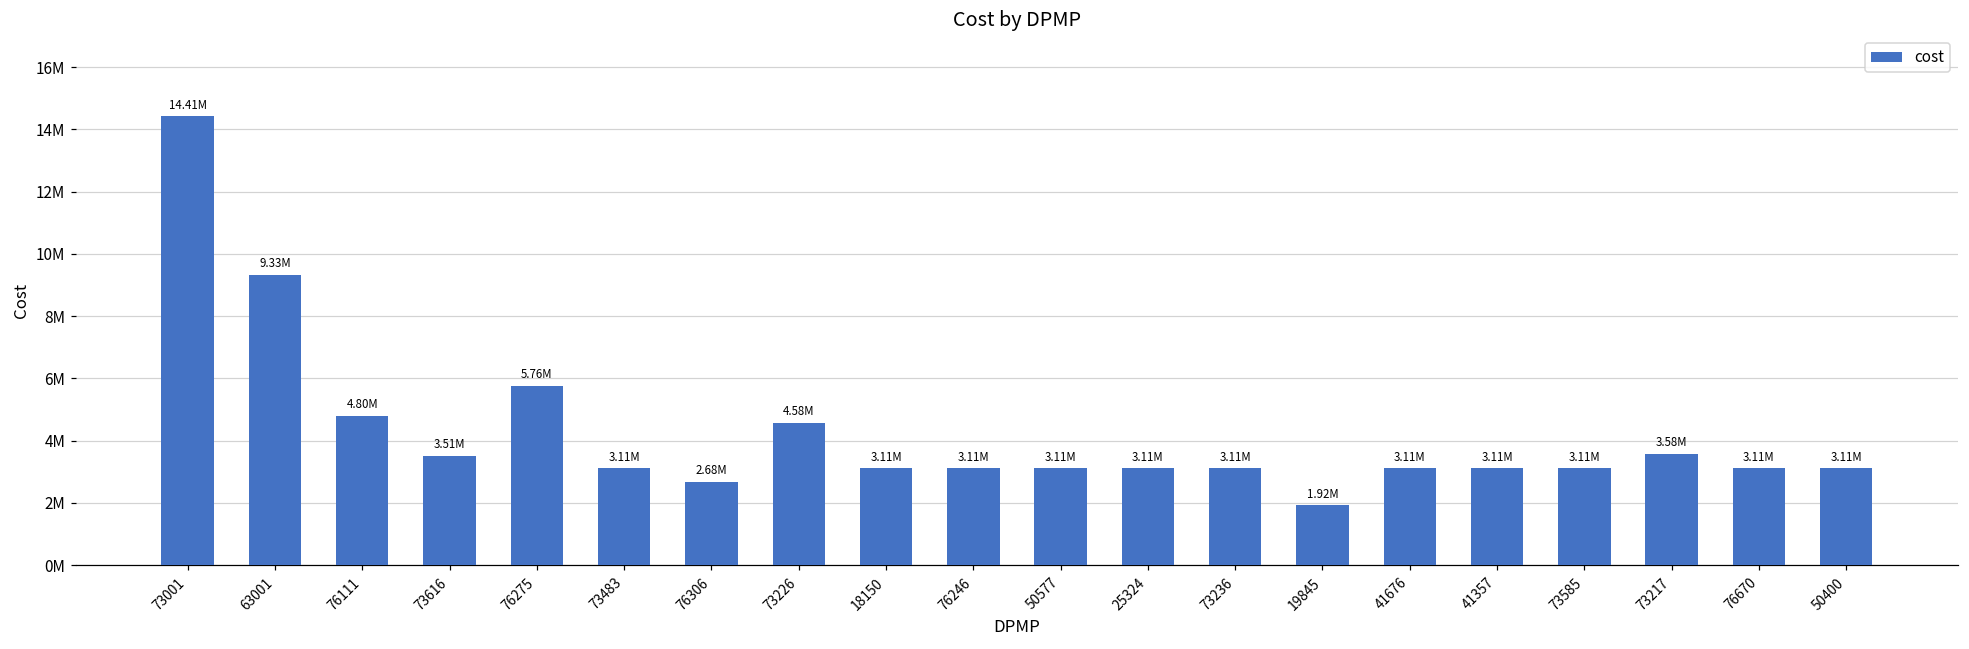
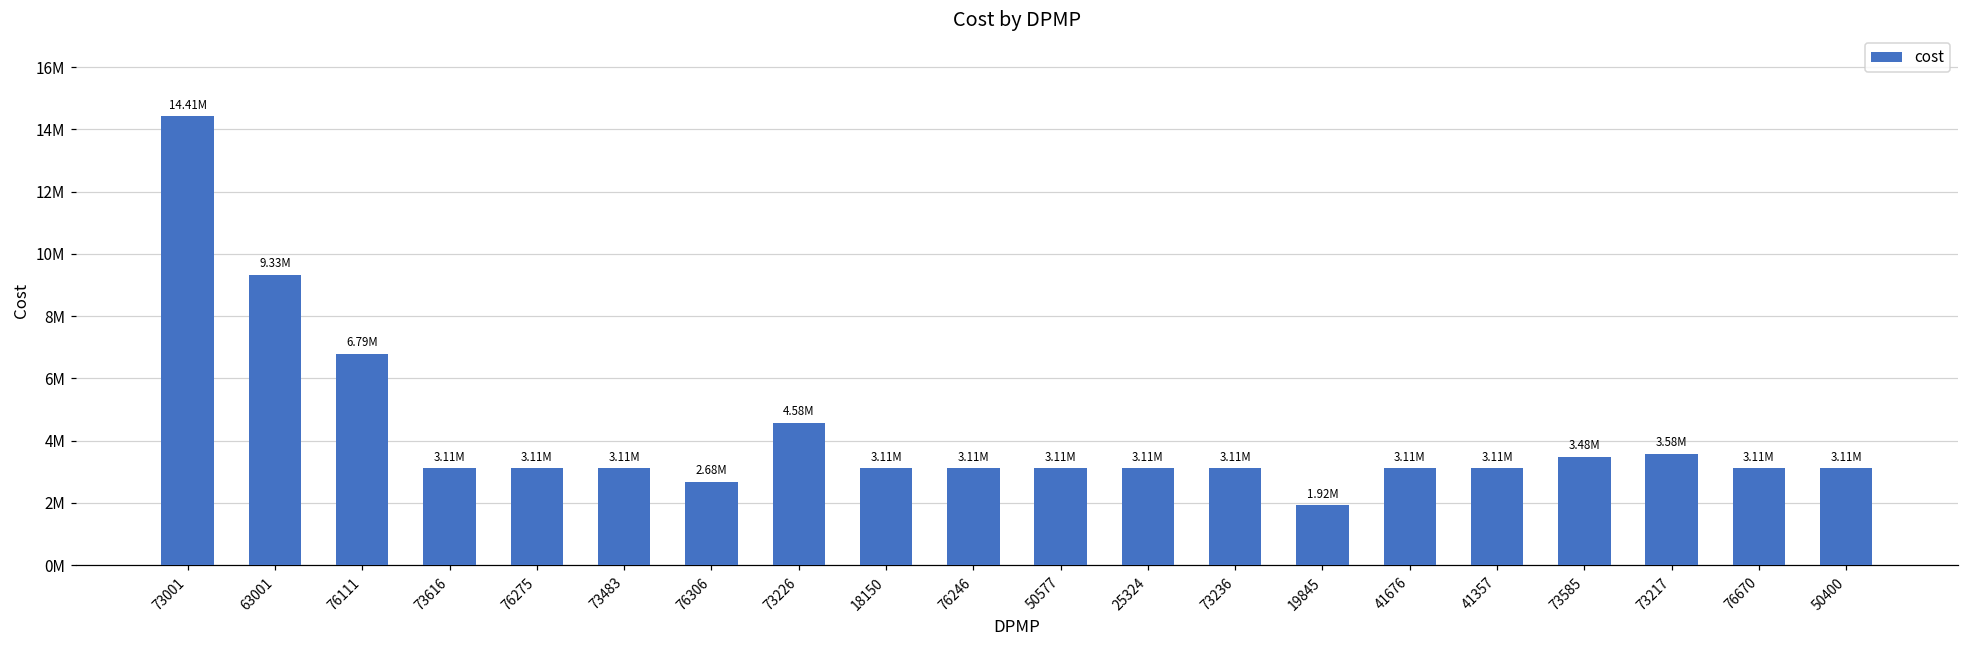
76111: 4.80M -> 6.79M
73616: 3.51M -> 3.11M
76275: 5.76M -> 3.11M
73585: 3.11M -> 3.48M
